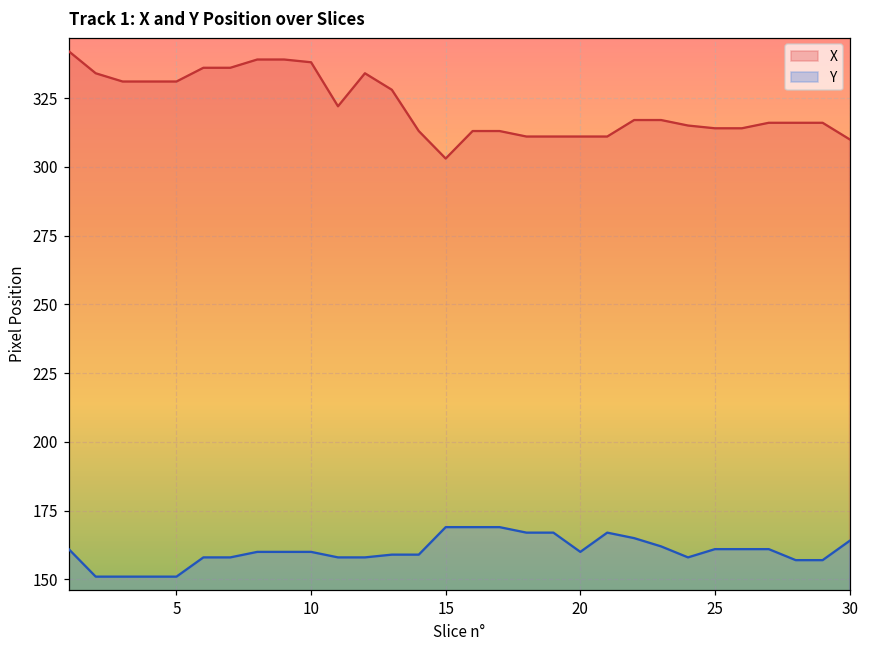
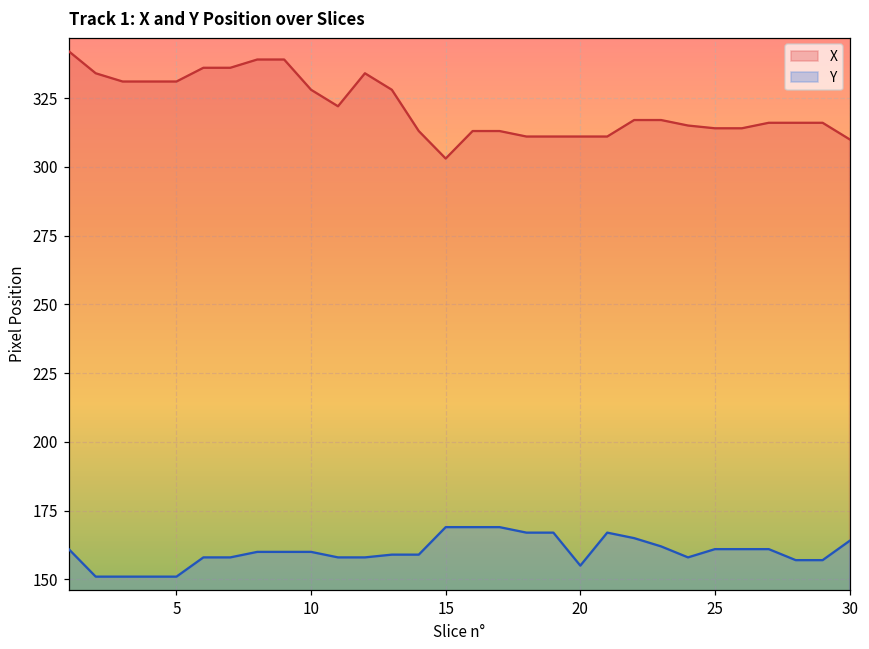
X, 10: 338 -> 328
Y, 20: 160 -> 155
